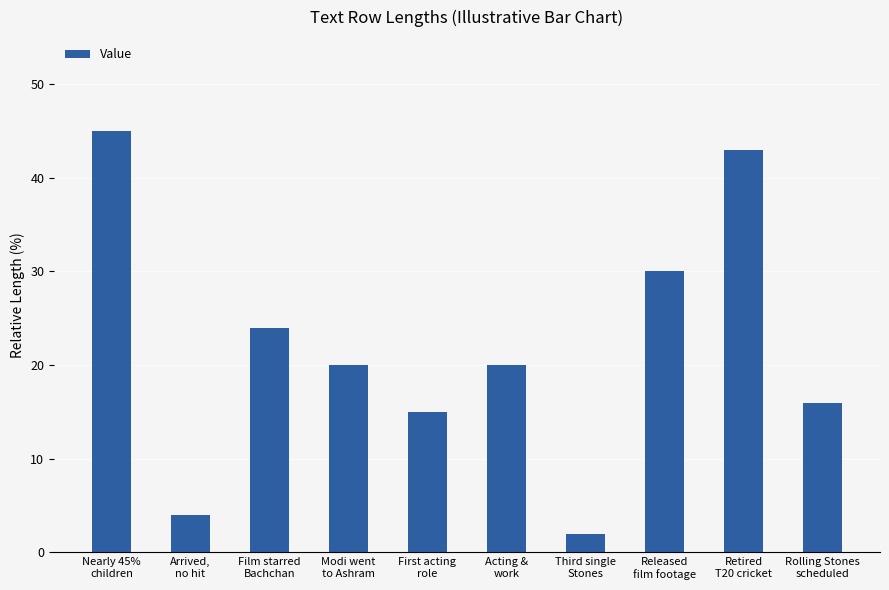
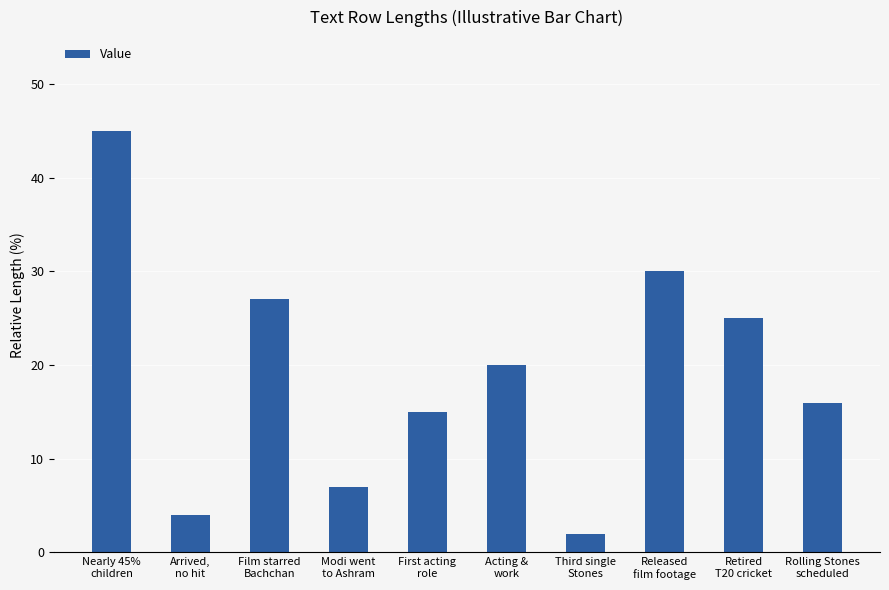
Film starred Bachchan: 24 -> 27
Modi went to Ashram: 20 -> 7
Retired T20 cricket: 43 -> 25
